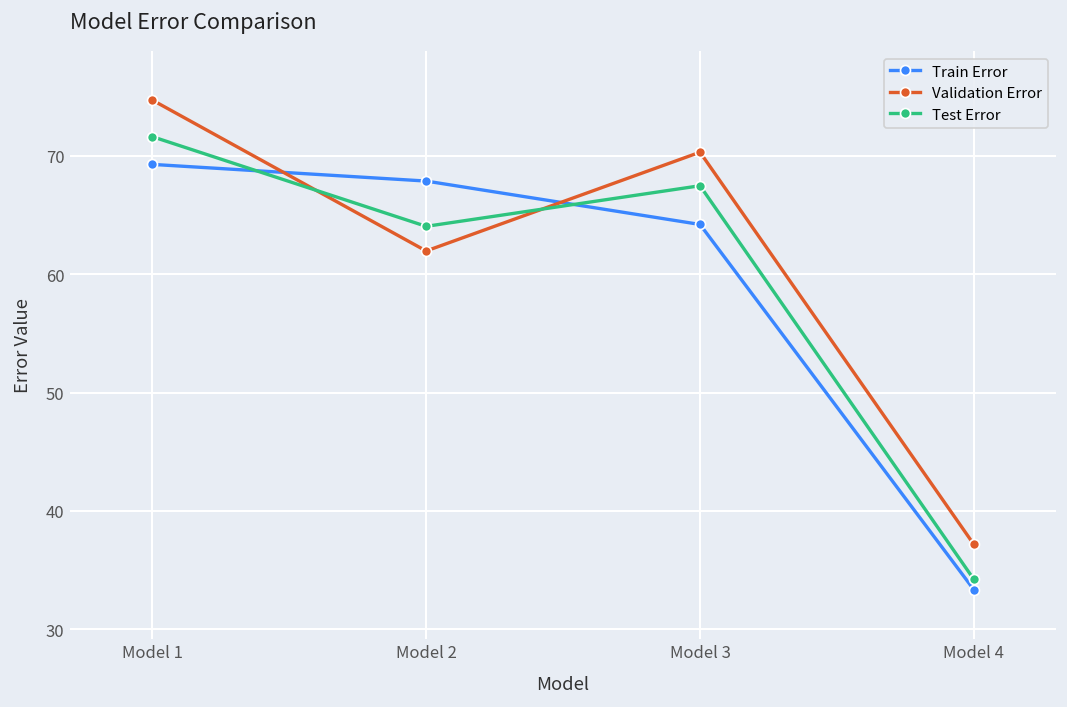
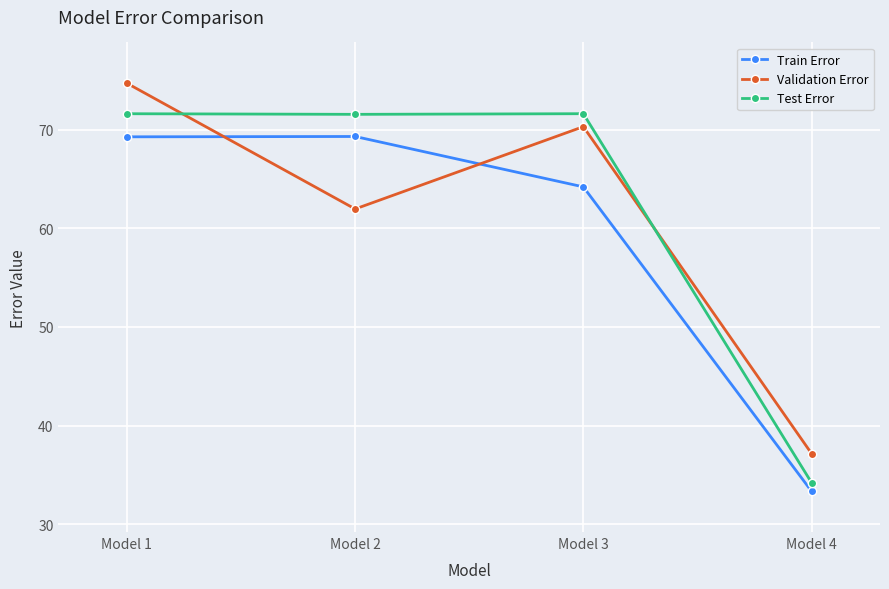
Train Error, Model 2: 68 -> 69
Test Error, Model 2: 64 -> 72
Test Error, Model 3: 67 -> 72
